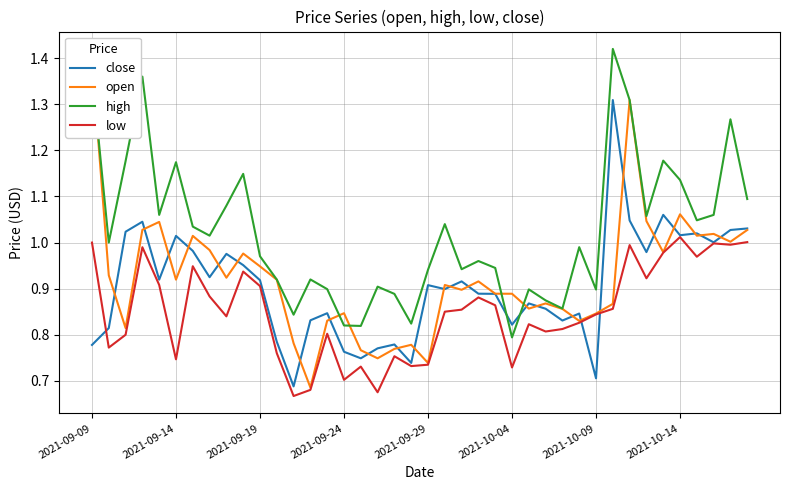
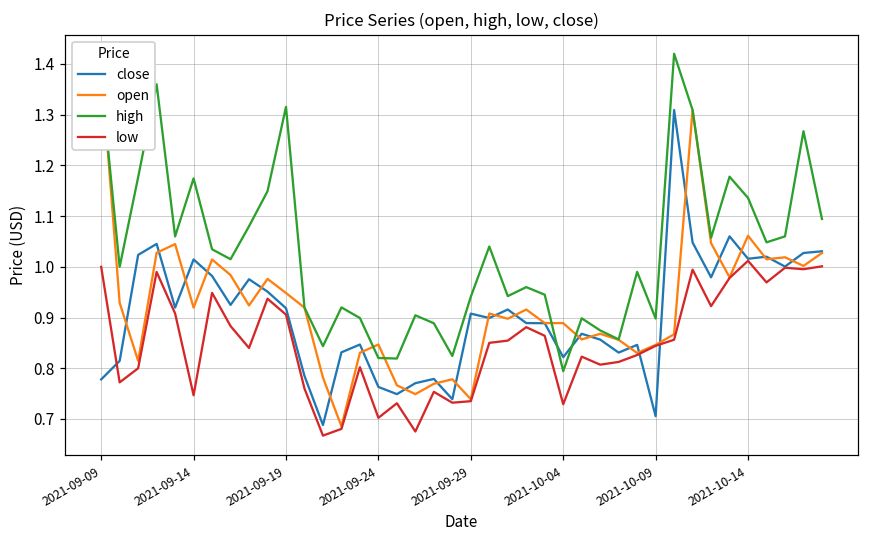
high, 2021-09-19: 0.97 -> 1.32
